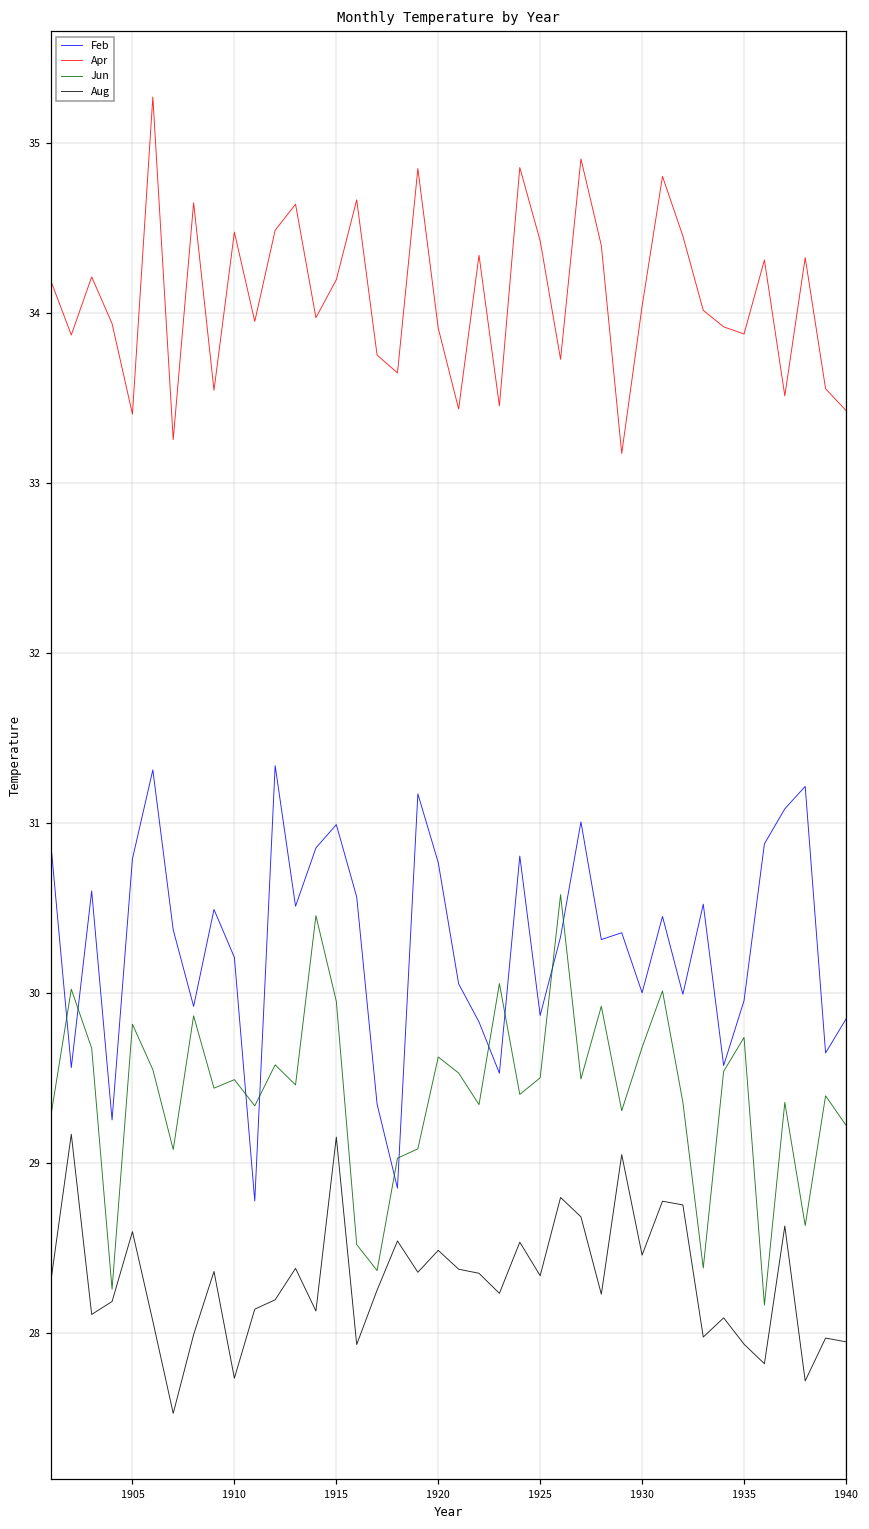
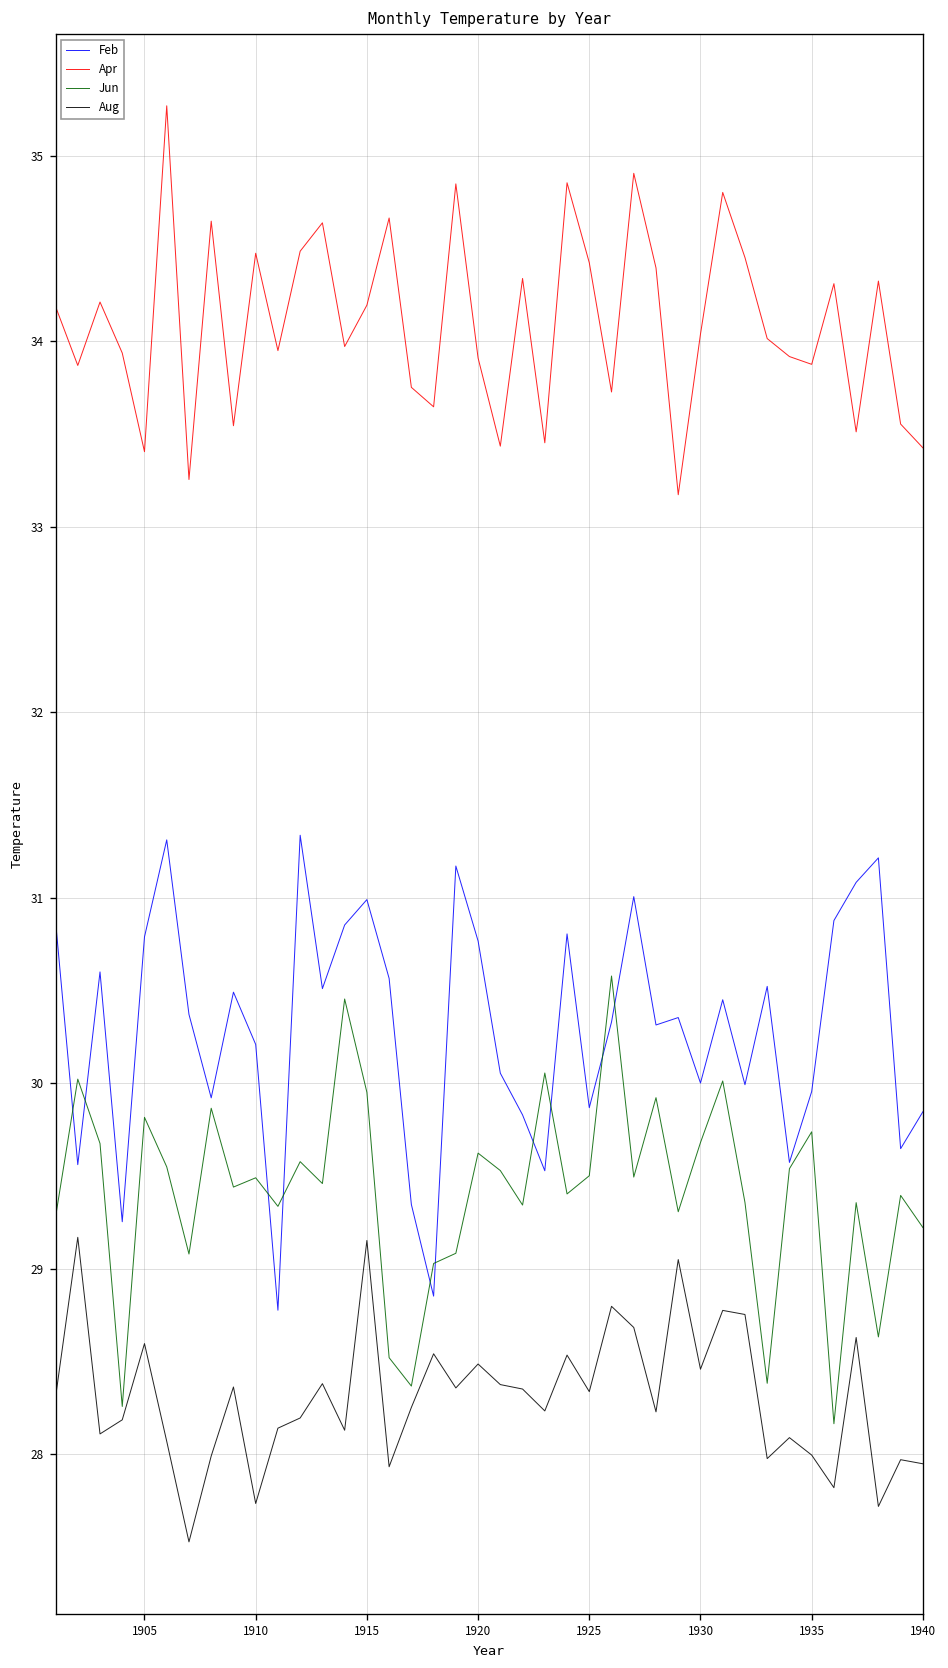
Aug, 1935: 27.93 -> 28.00
